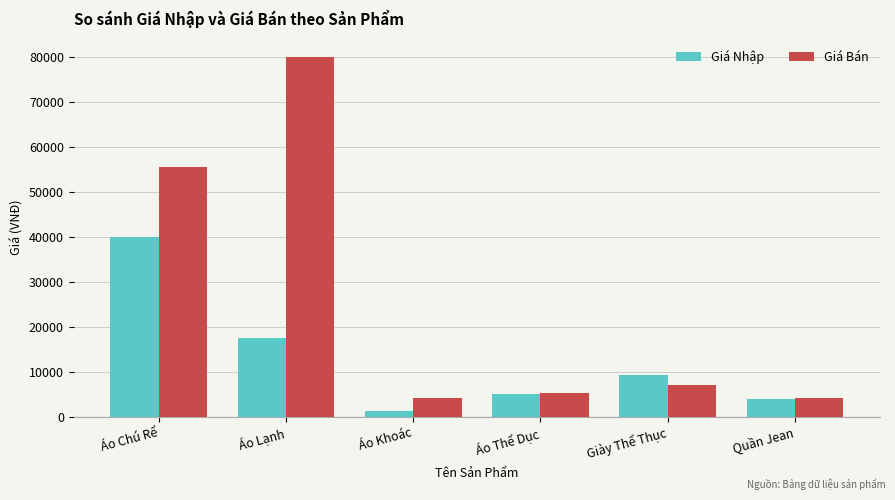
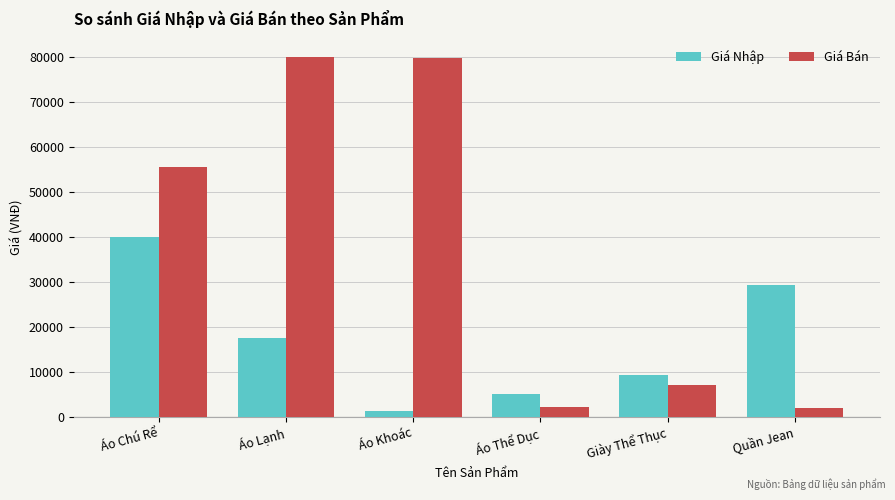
Giá Bán, Áo Khoác: 4000 -> 80000
Giá Bán, Áo Thể Dục: 5000 -> 2000
Giá Nhập, Quần Jean: 4000 -> 29000
Giá Bán, Quần Jean: 4000 -> 2000
